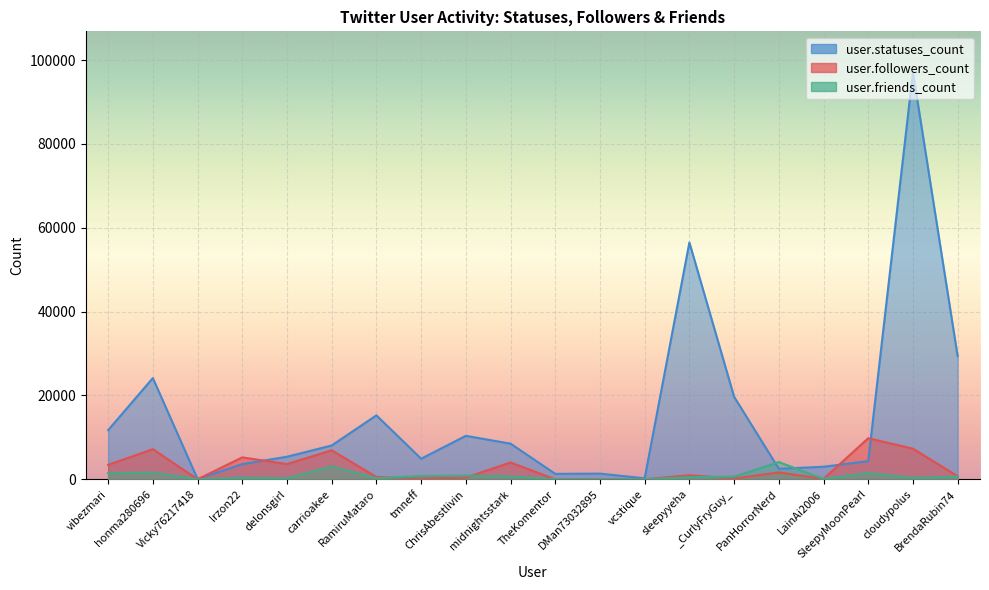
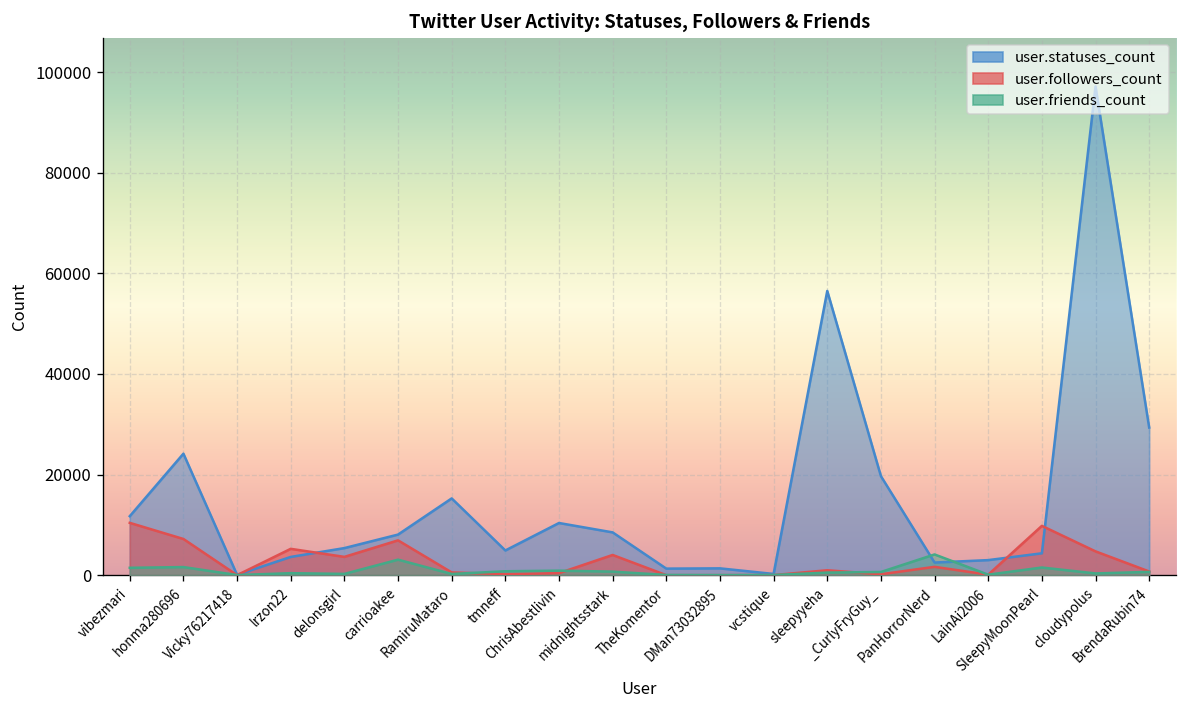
user.followers_count, vibezmari: 3000 -> 10000
user.followers_count, cloudypolus: 7000 -> 5000
